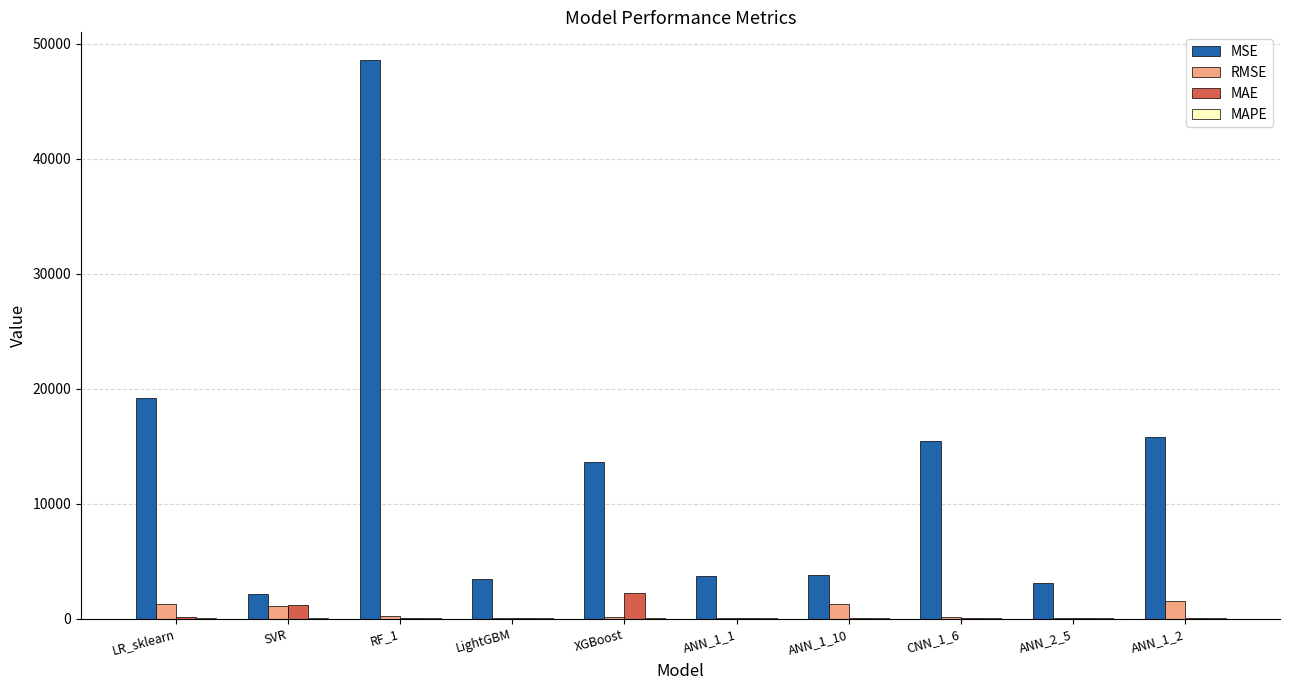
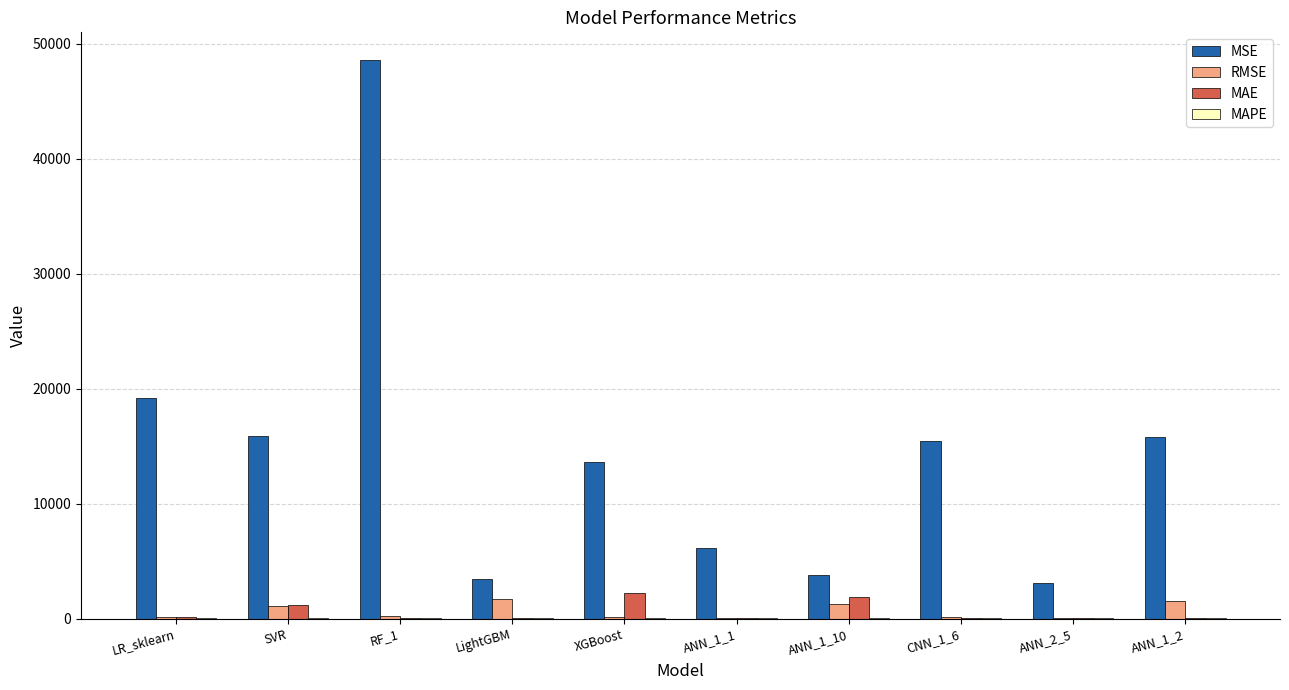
RMSE, LR_sklearn: 1300 -> 100
MSE, SVR: 2100 -> 15900
RMSE, LightGBM: 100 -> 1700
MSE, ANN_1_1: 3700 -> 6100
MAE, ANN_1_10: 0 -> 1900
